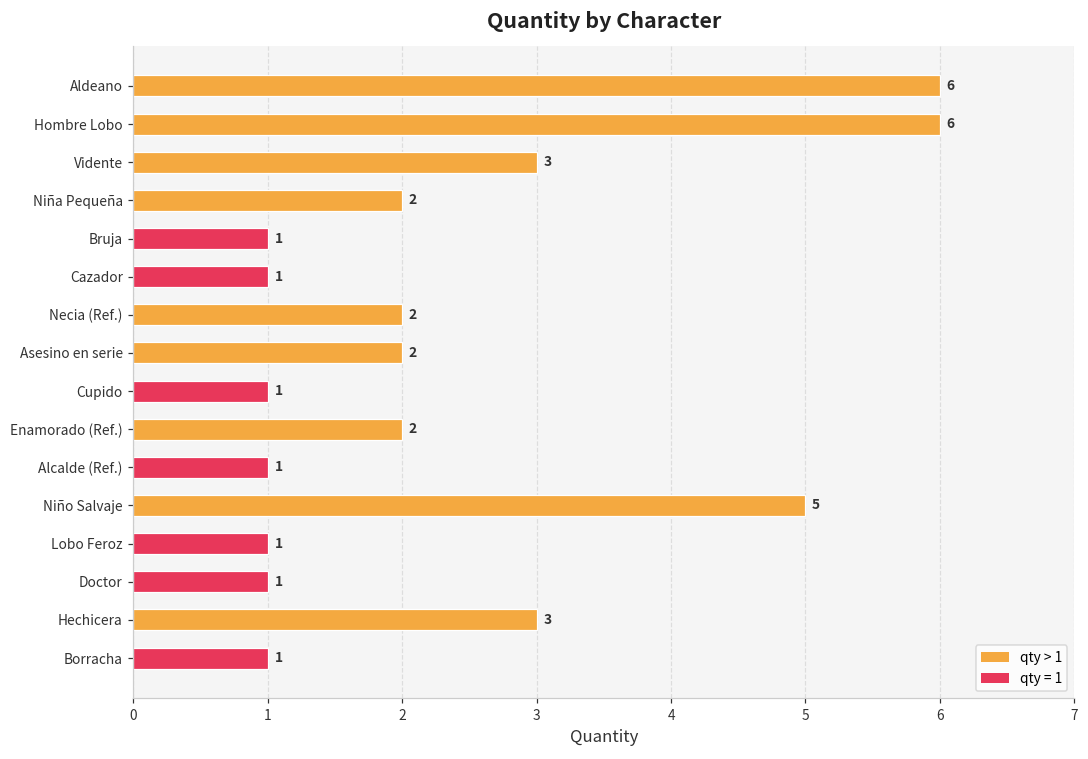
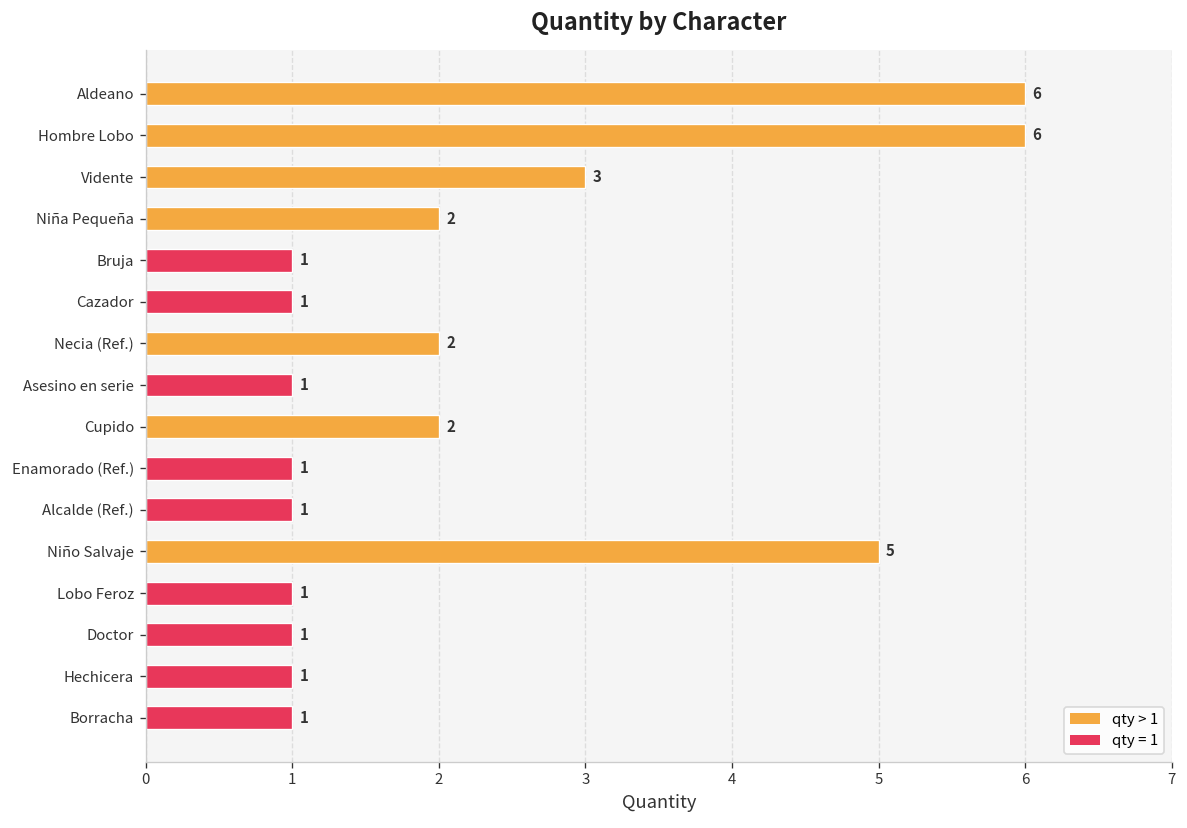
Asesino en serie: 2 -> 1
Cupido: 1 -> 2
Enamorado (Ref.): 2 -> 1
Hechicera: 3 -> 1
